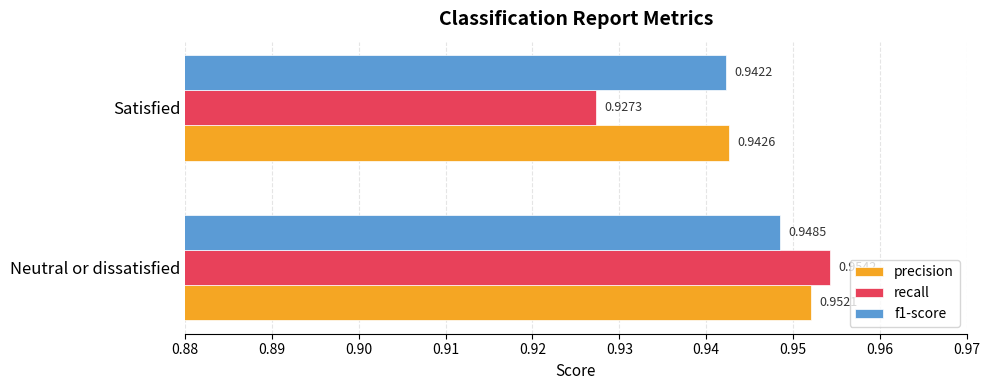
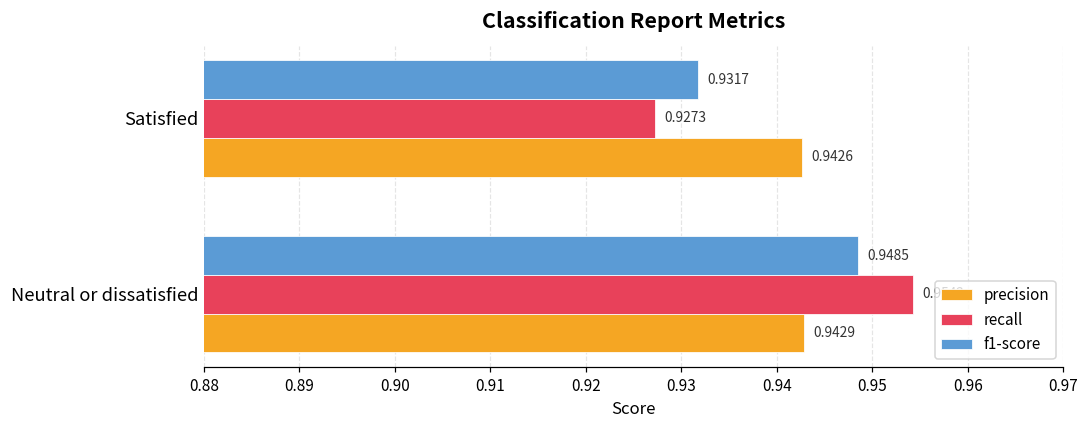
f1-score, Satisfied: 0.9422 -> 0.9317
precision, Neutral or dissatisfied: 0.952 -> 0.943
